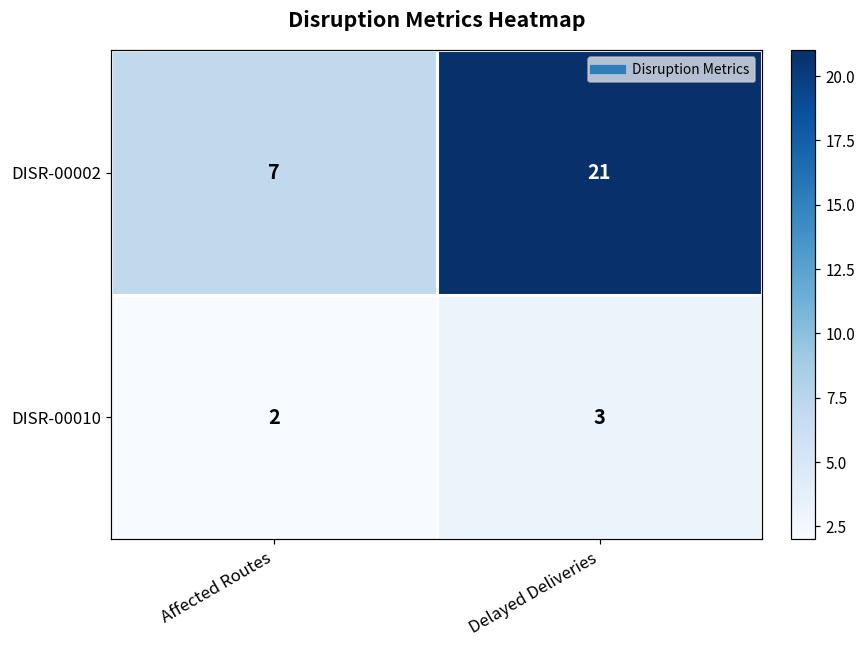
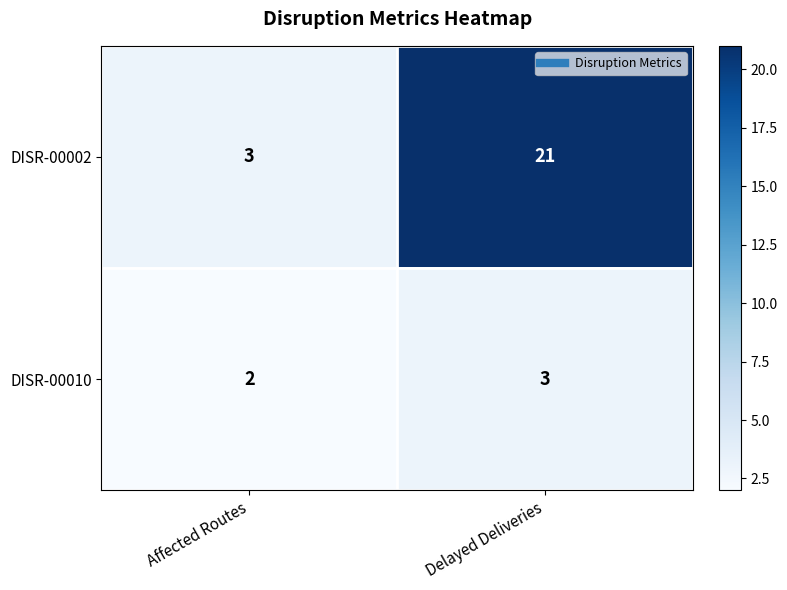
DISR-00002, Affected Routes: 7 -> 3
